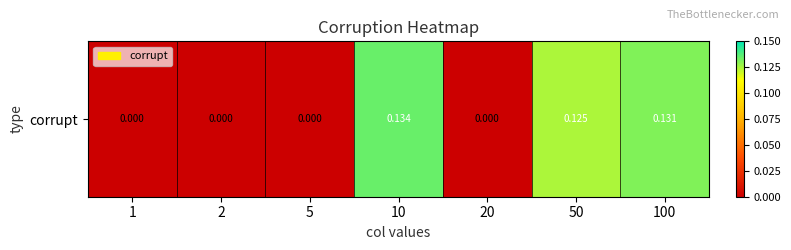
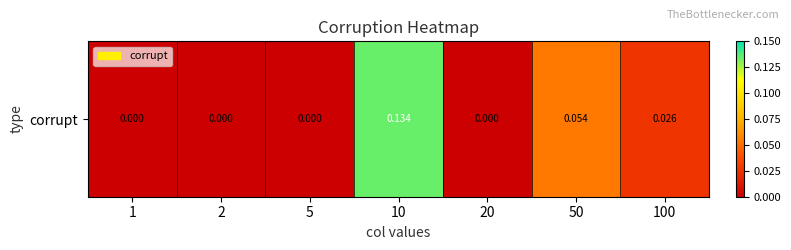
corrupt, 50: 0.125 -> 0.054
corrupt, 100: 0.131 -> 0.026
